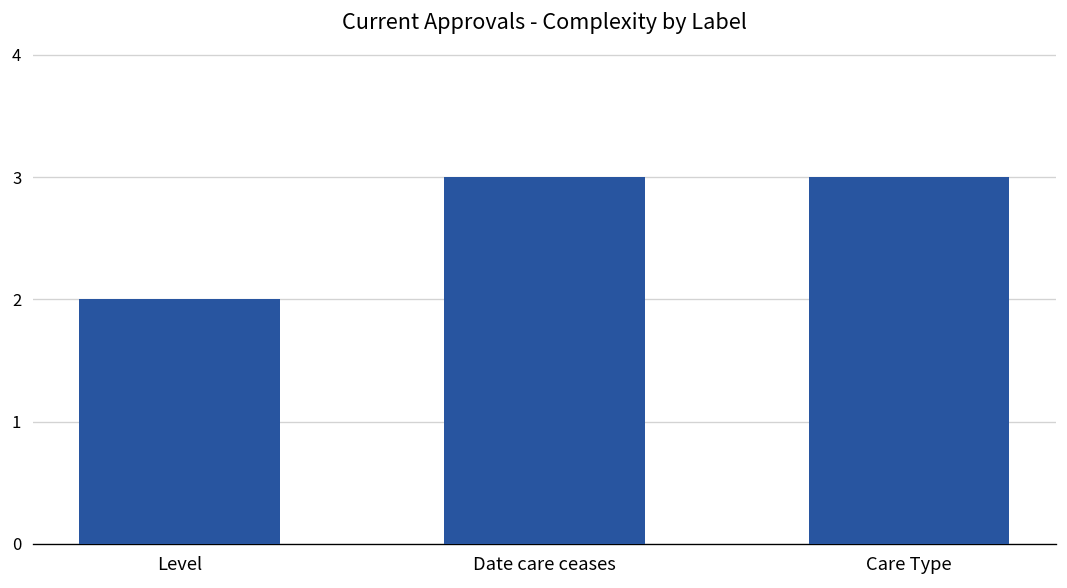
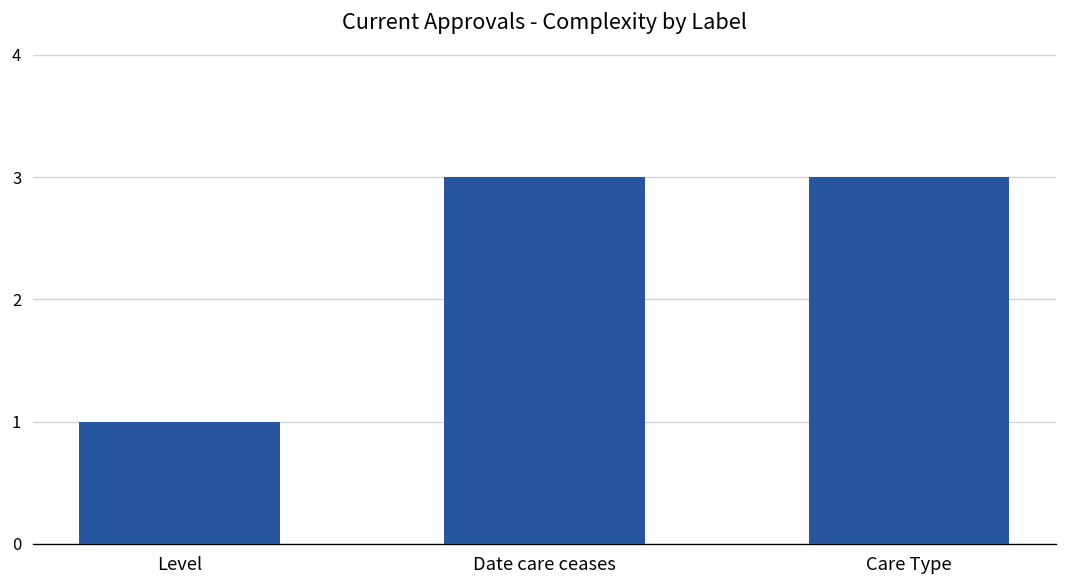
Level: 2 -> 1
